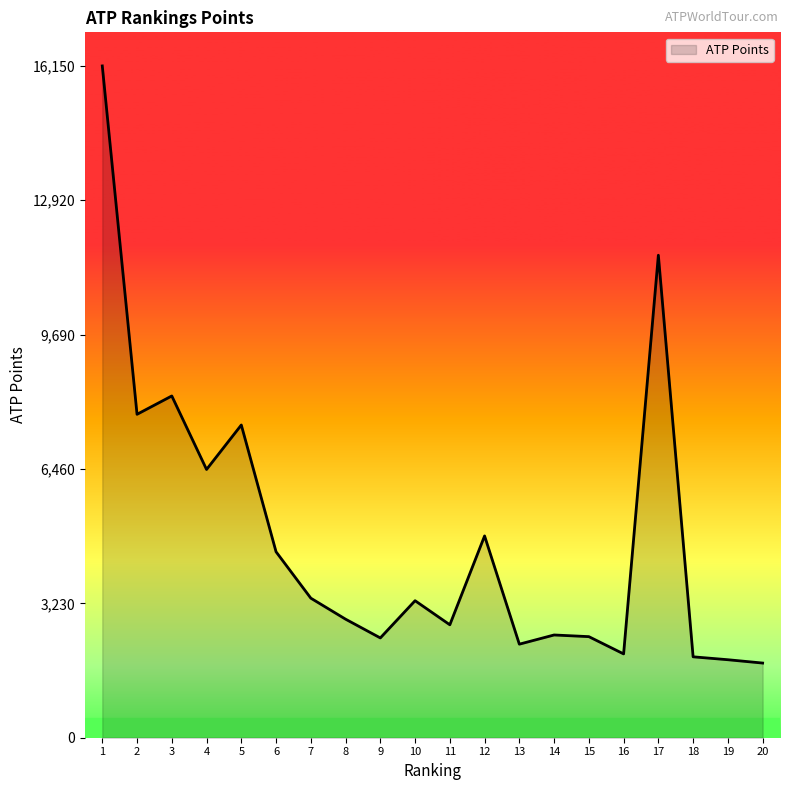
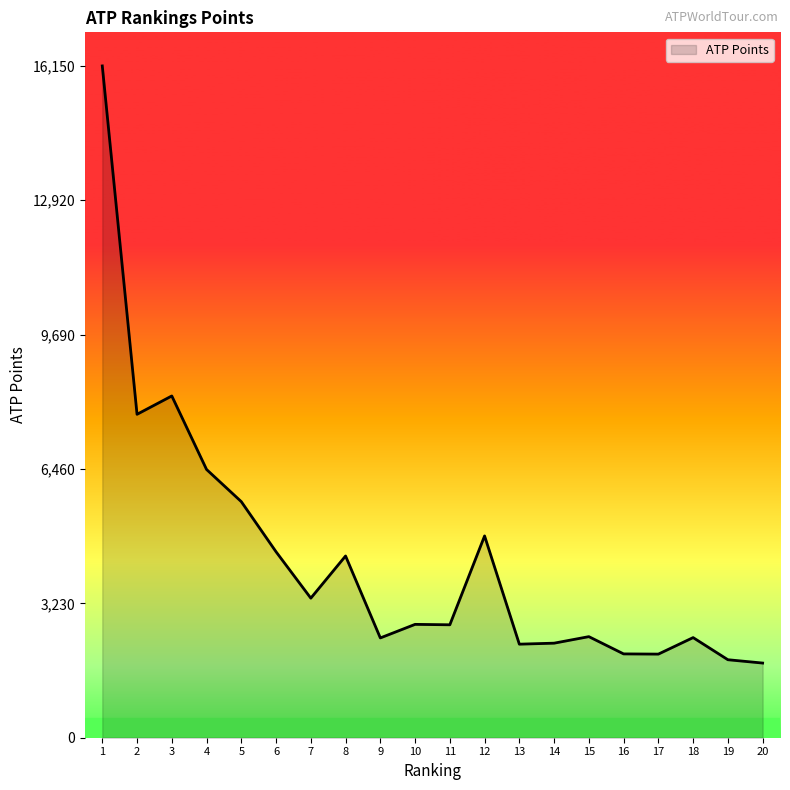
5: 7,500 -> 5,700
8: 2,900 -> 4,400
10: 3,300 -> 2,700
14: 2,500 -> 2,300
17: 11,600 -> 2,000
18: 1,900 -> 2,400
